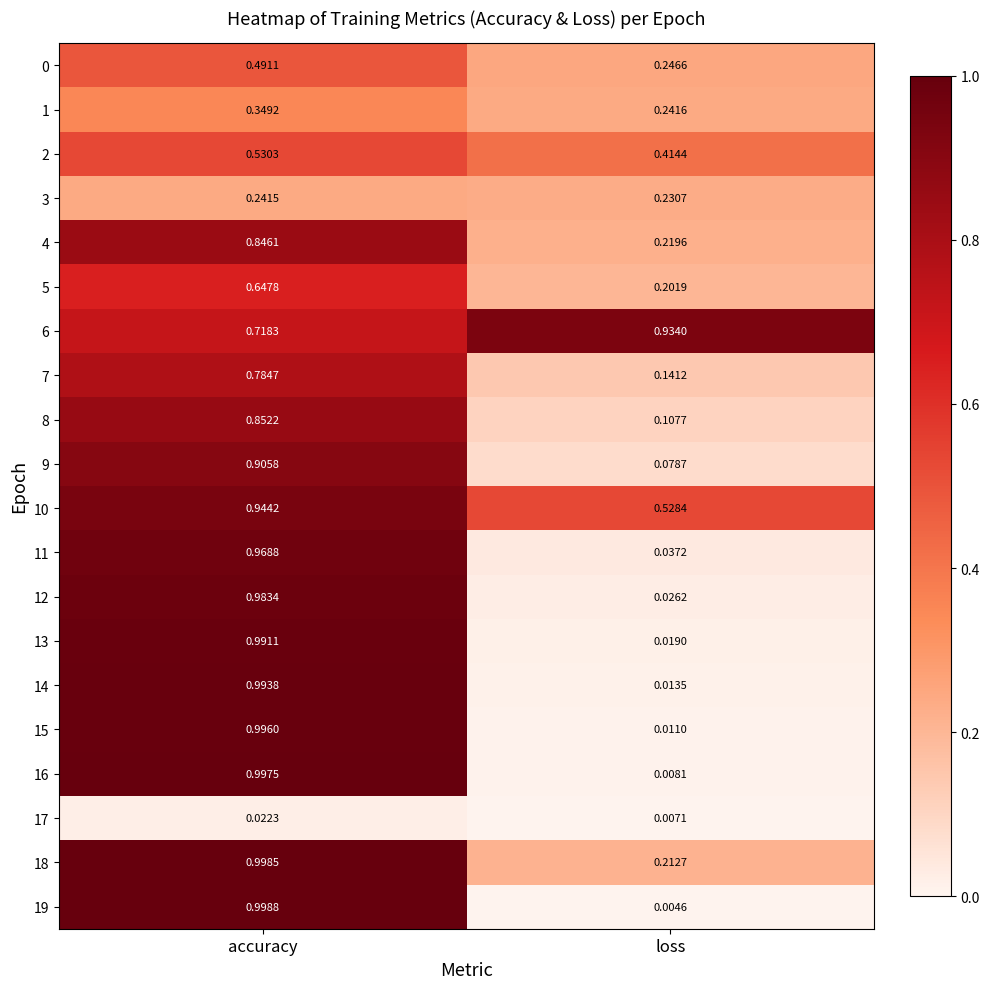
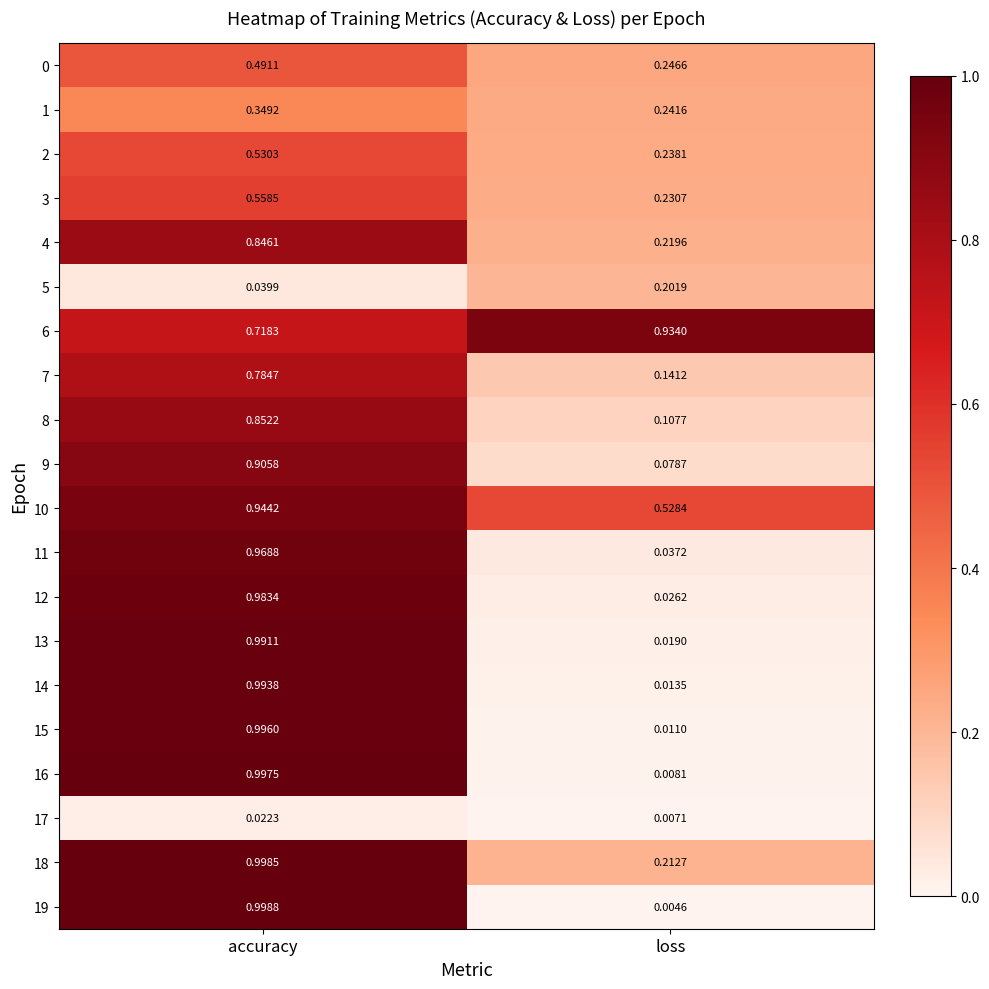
2, loss: 0.4144 -> 0.2381
3, accuracy: 0.2415 -> 0.5585
5, accuracy: 0.6478 -> 0.0399
